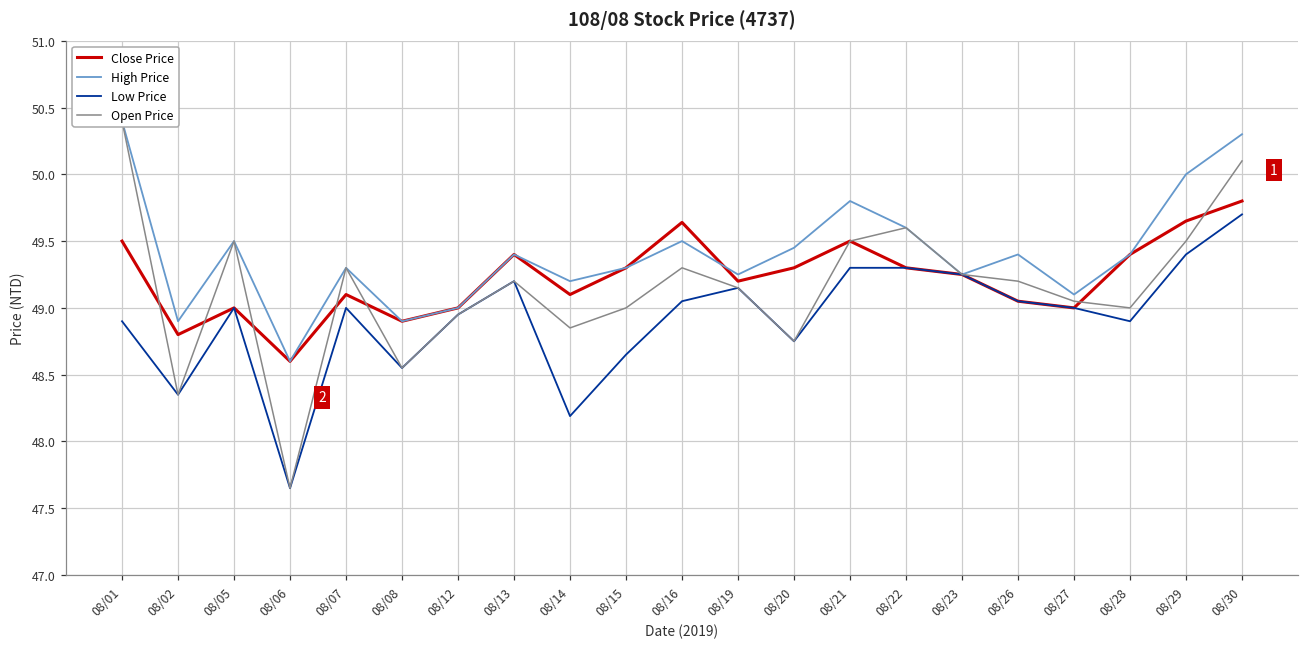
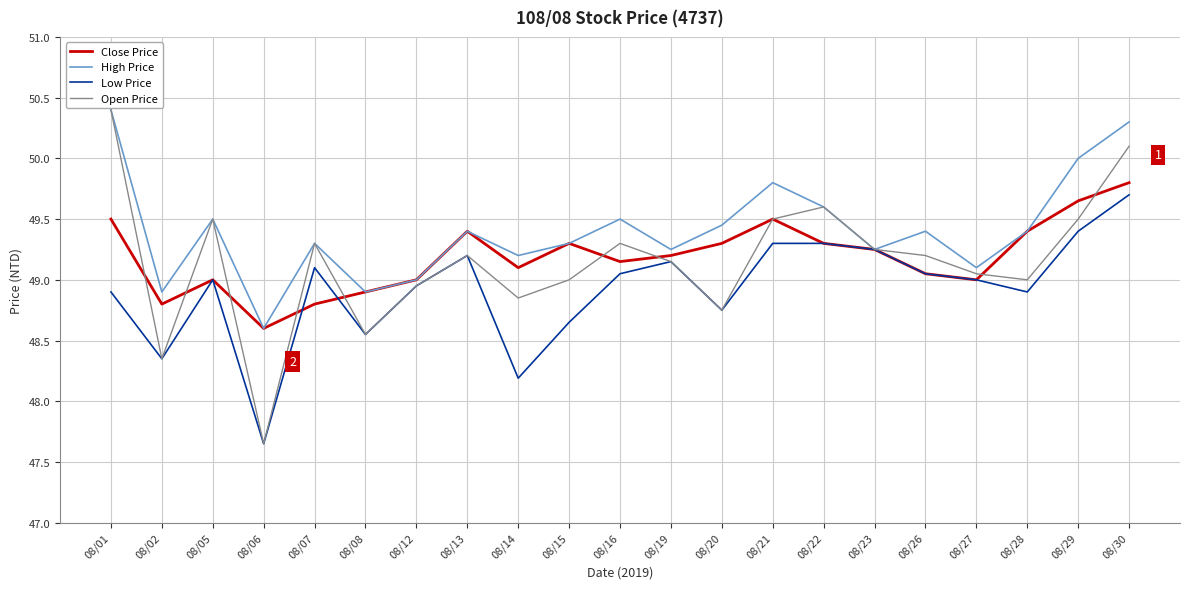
Close Price, 08/07: 49.1 -> 48.8
Low Price, 08/07: 49.0 -> 49.1
Close Price, 08/16: 49.64 -> 49.15
